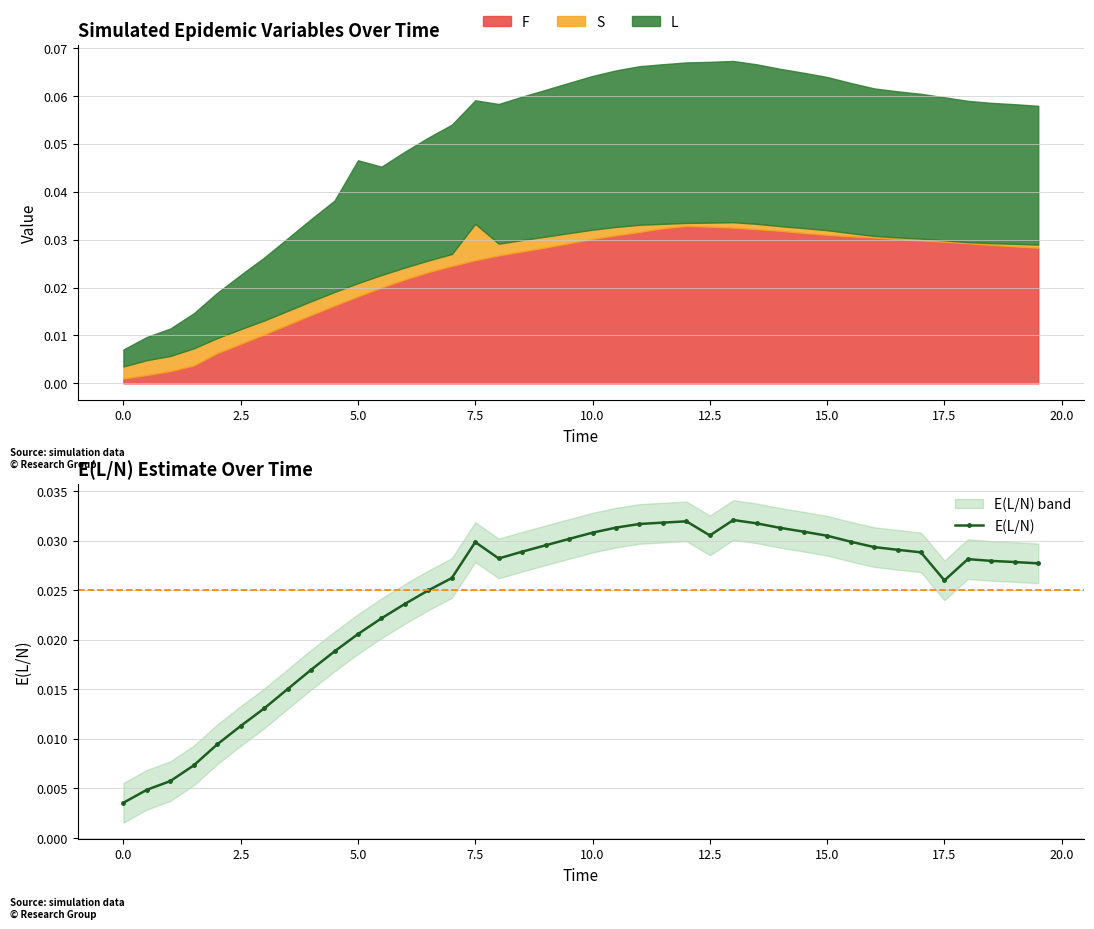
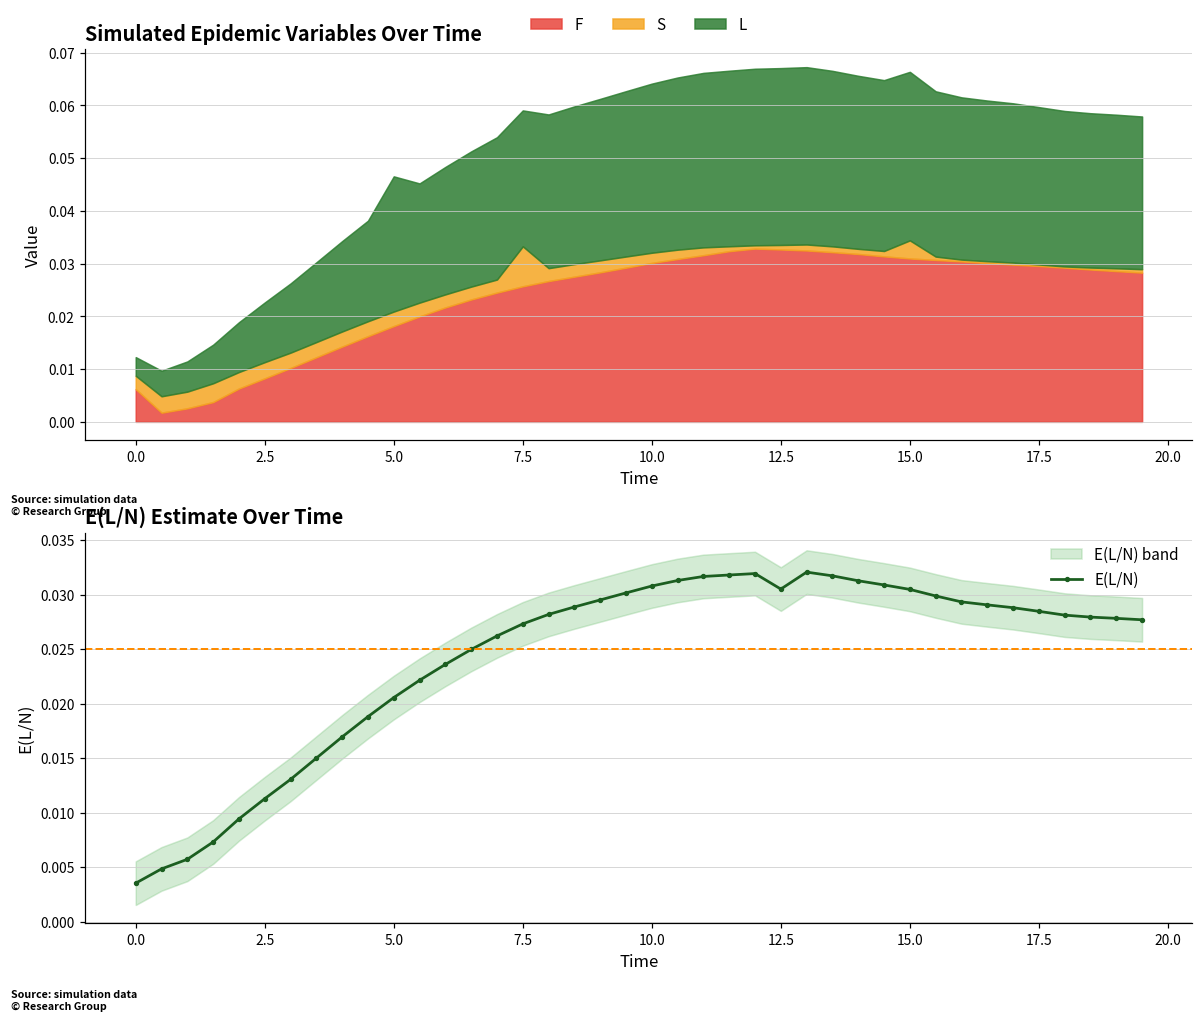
Simulated Epidemic Variables Over Time, F, 0.0: 0.001 -> 0.006
Simulated Epidemic Variables Over Time, S, 15.0: 0.001 -> 0.003
E(L/N) Estimate Over Time, E(L/N), 7.5: 0.030 -> 0.027
E(L/N) Estimate Over Time, E(L/N), 17.5: 0.026 -> 0.028
